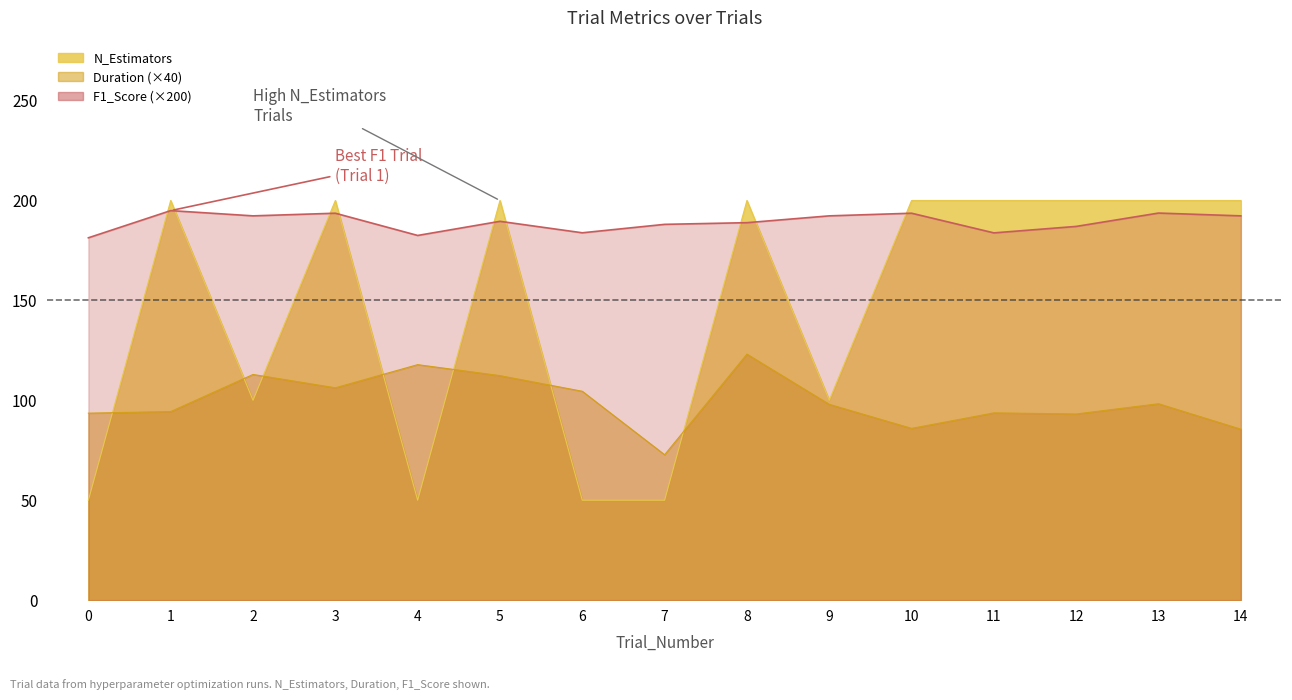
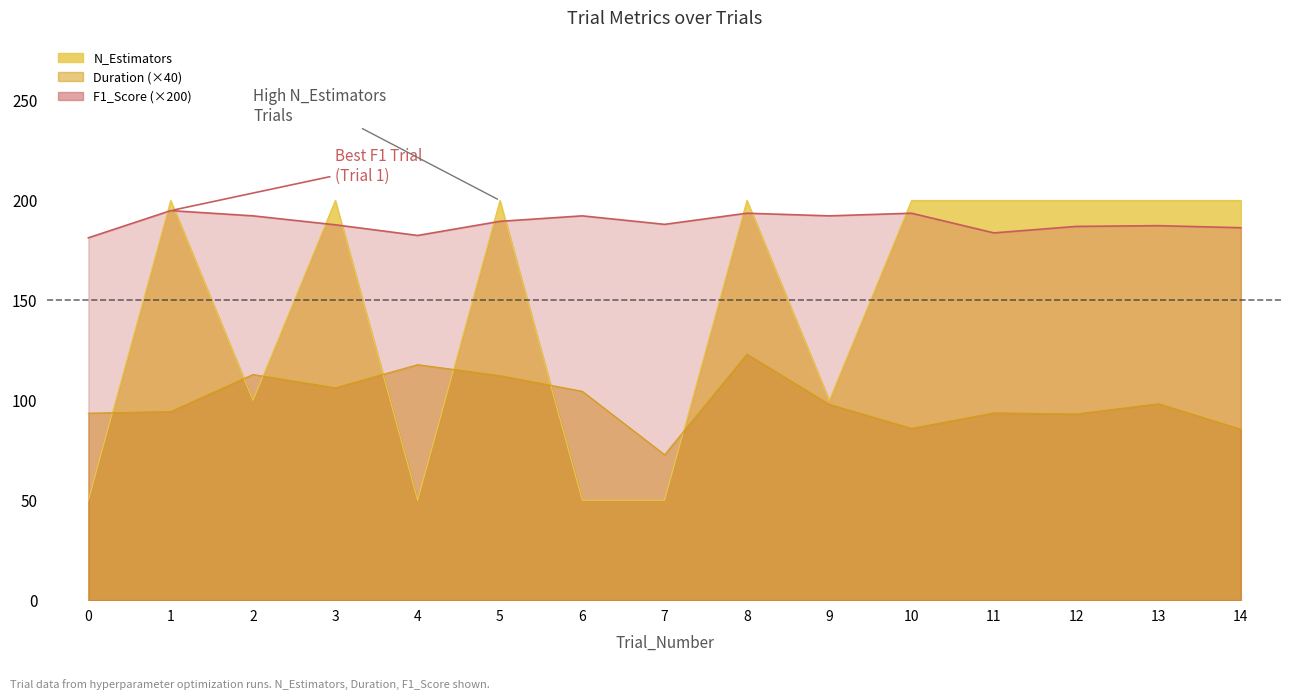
F1_Score (×200), 3: 194 -> 188
F1_Score (×200), 6: 184 -> 192
F1_Score (×200), 8: 189 -> 194
F1_Score (×200), 13: 194 -> 187
F1_Score (×200), 14: 192 -> 186
